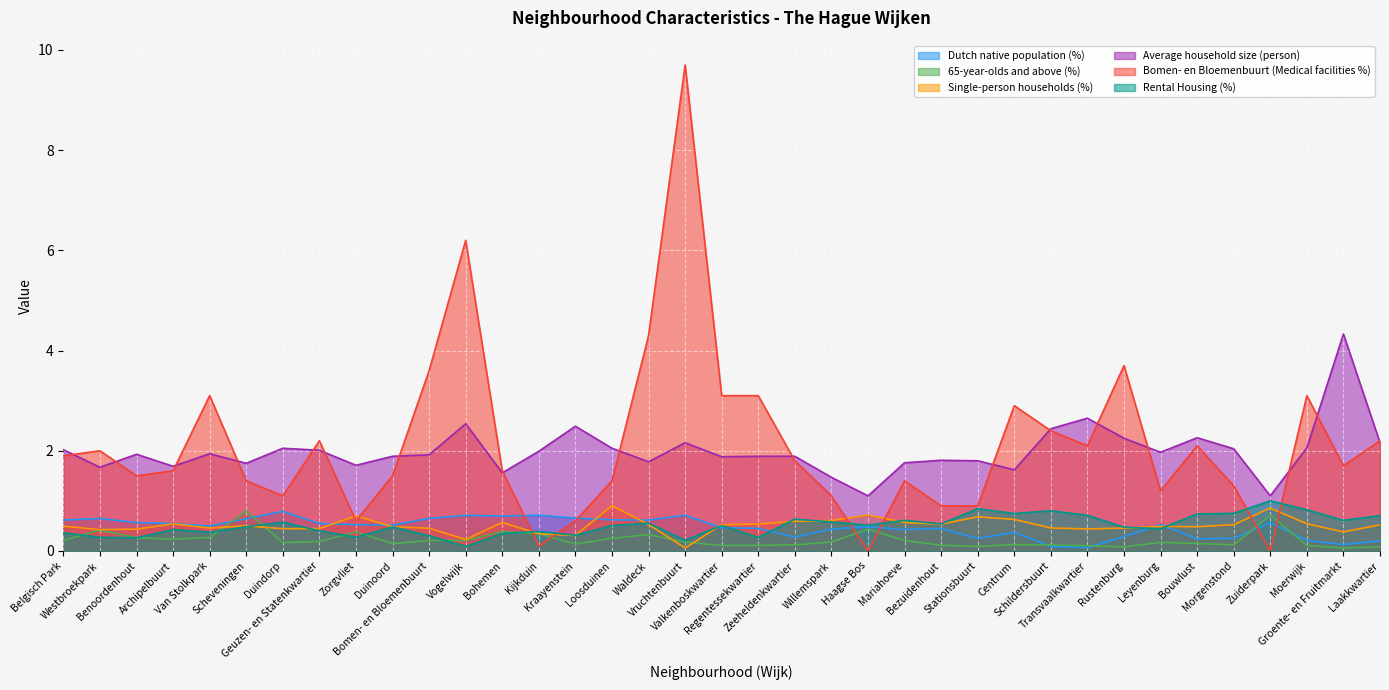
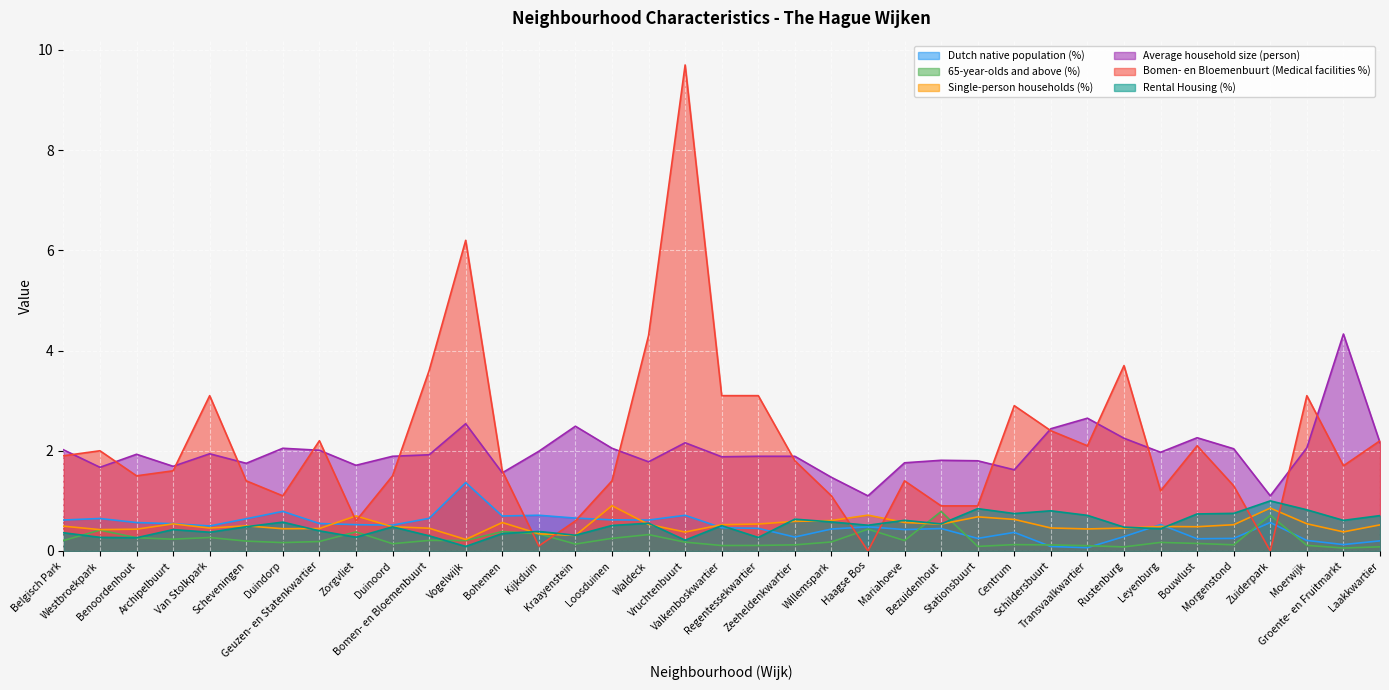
65-year-olds and above (%), Scheveningen: 0.8 -> 0.2
Dutch native population (%), Vogelwijk: 0.7 -> 1.4
Single-person households (%), Vruchtenbuurt: 0.1 -> 0.4
65-year-olds and above (%), Bezuidenhout: 0.1 -> 0.8
